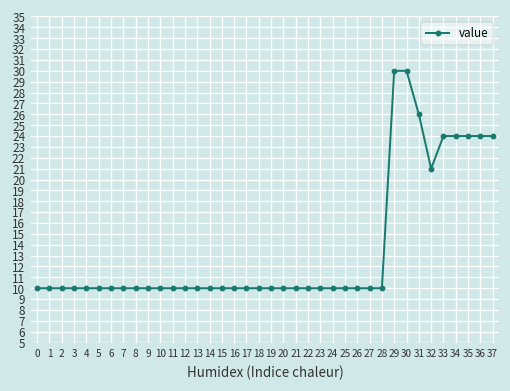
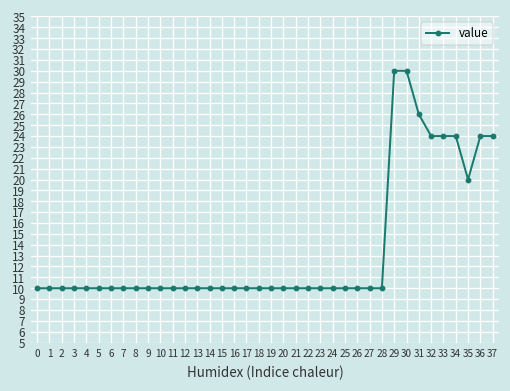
32: 21 -> 24
35: 24 -> 20
